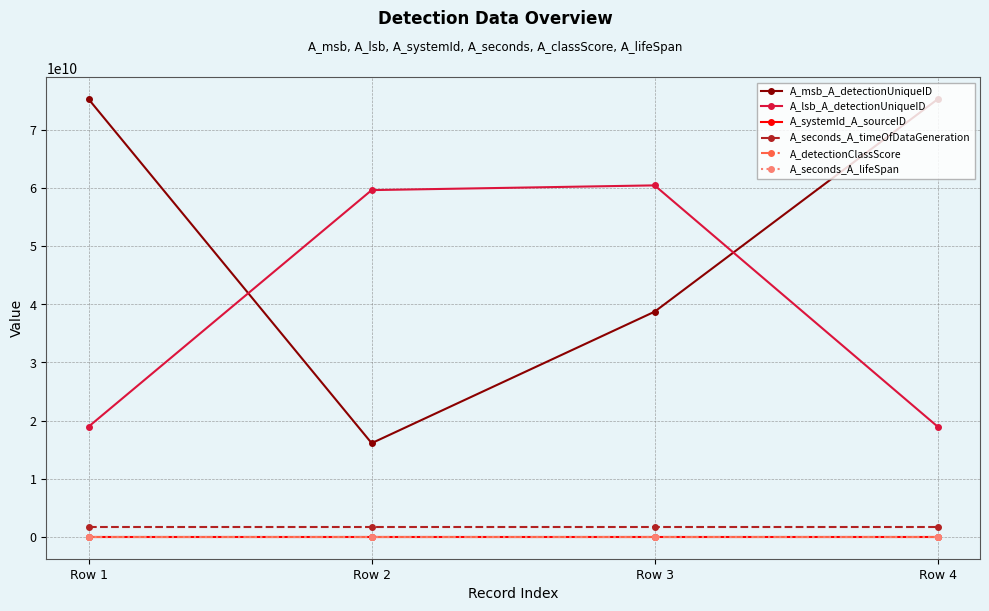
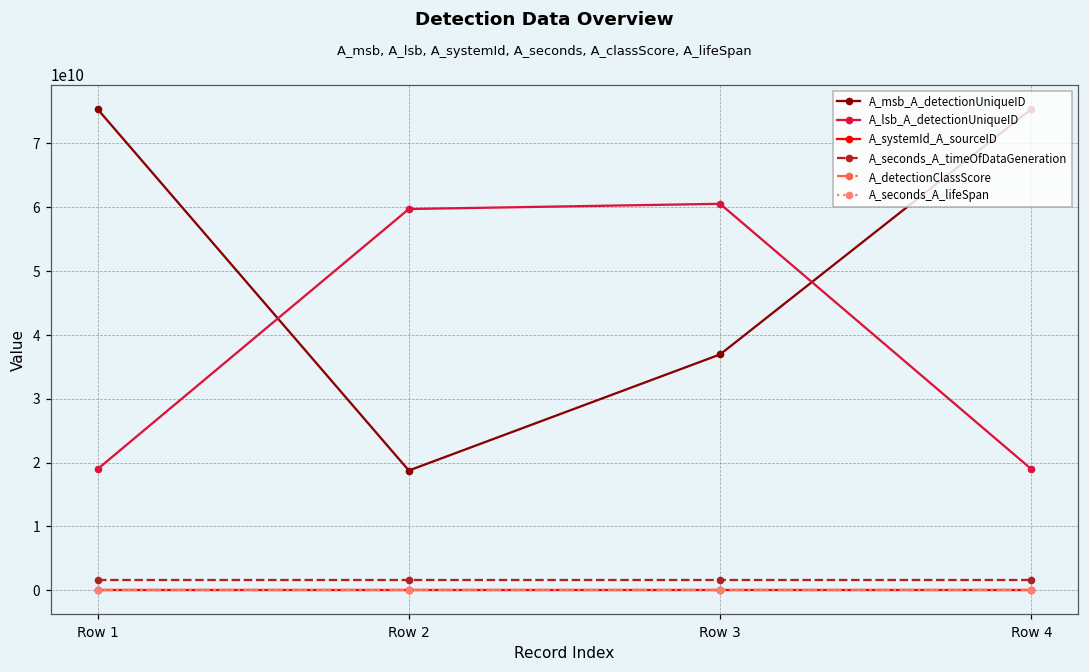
A_msb_A_detectionUniqueID, Row 2: 16000000000 -> 19000000000
A_msb_A_detectionUniqueID, Row 3: 39000000000 -> 37000000000
